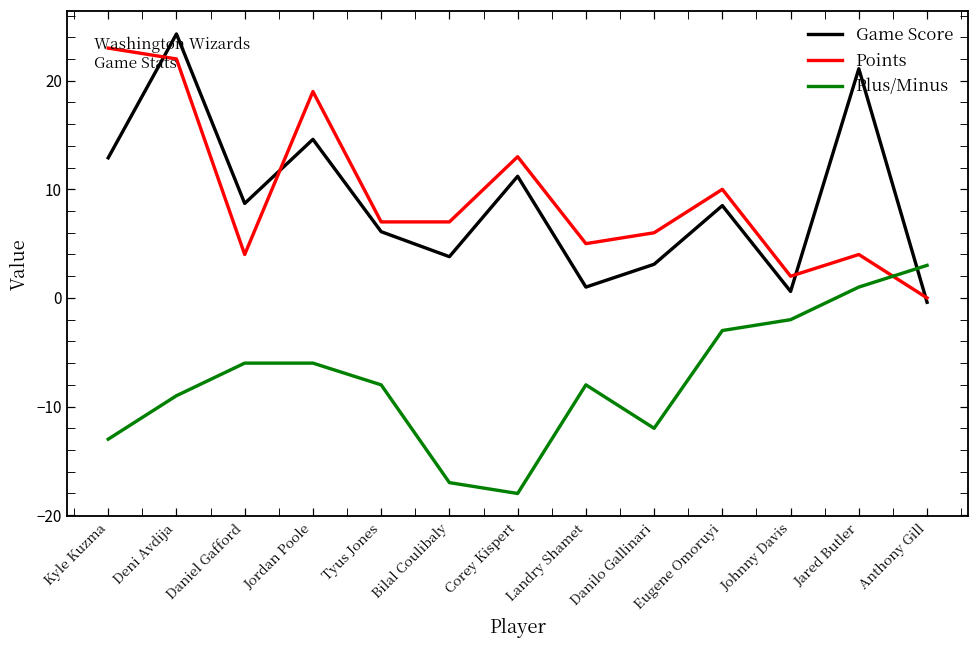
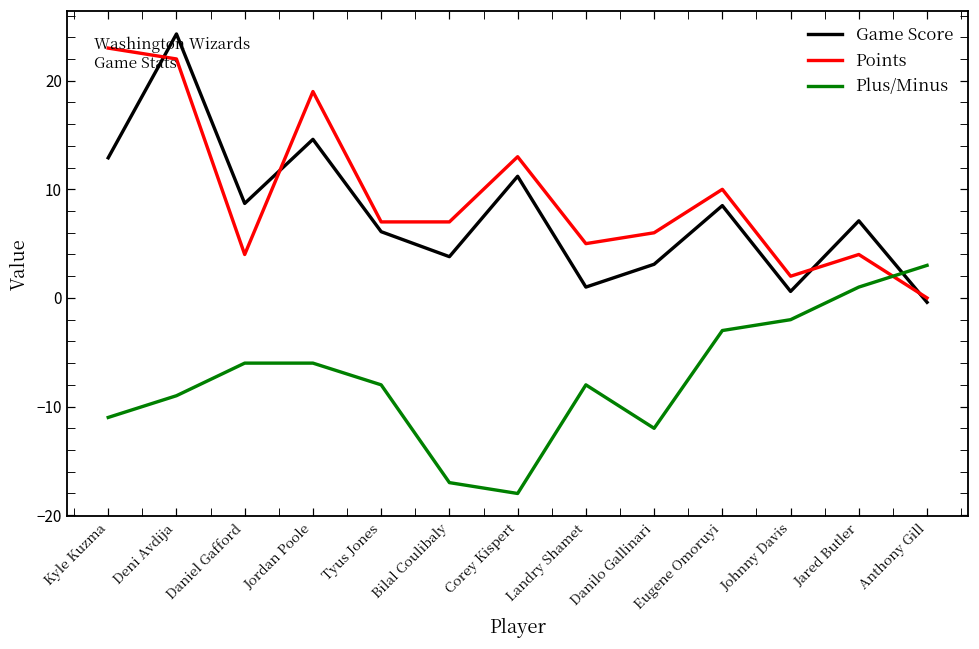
Plus/Minus, Kyle Kuzma: -13 -> -11
Game Score, Jared Butler: 21 -> 7
